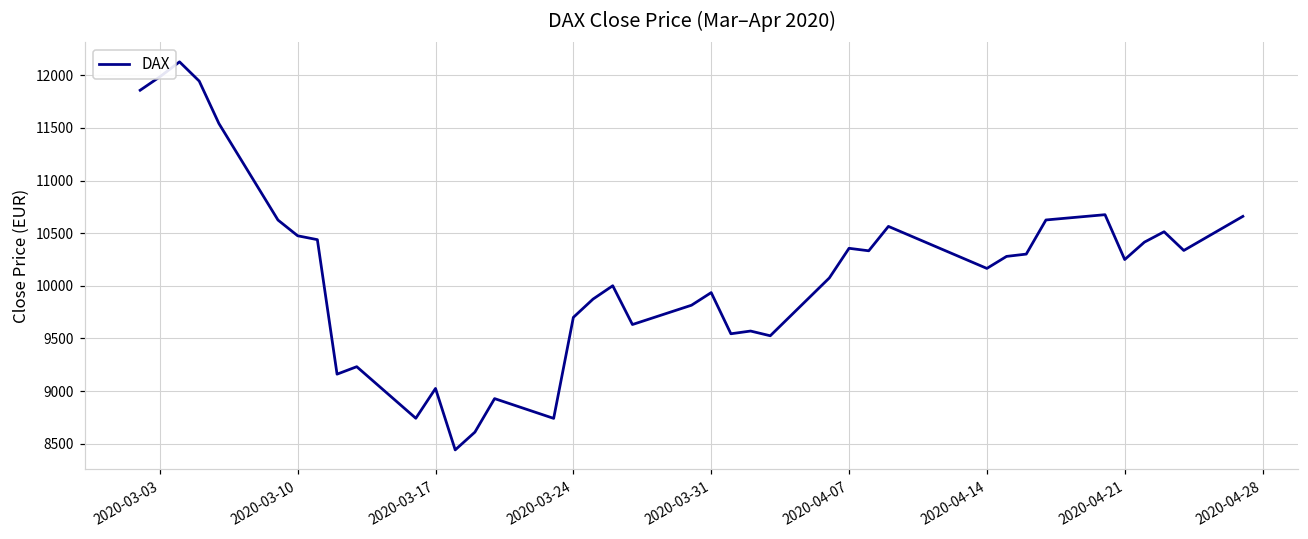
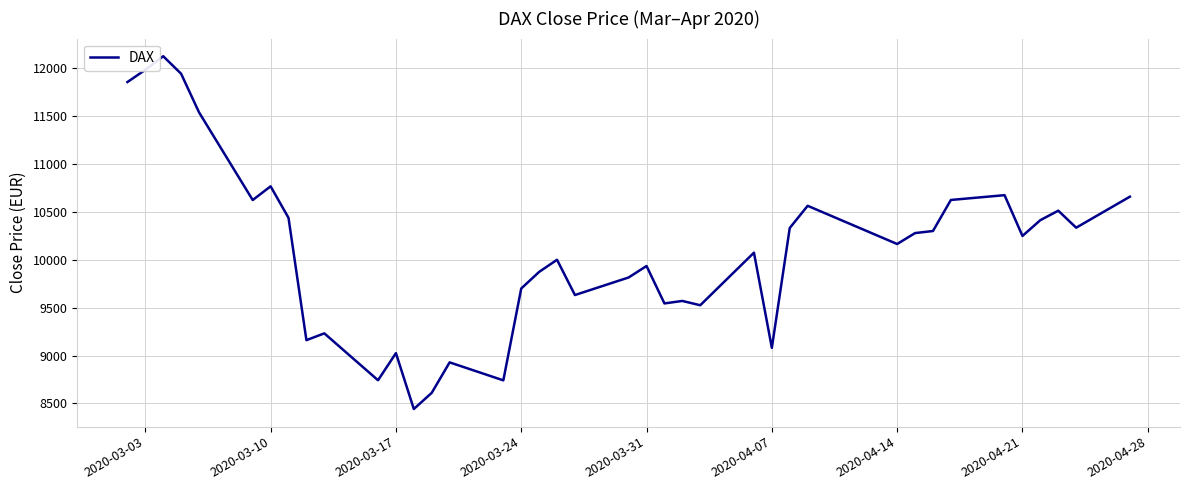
2020-03-10: 10500 -> 10800
2020-04-07: 10400 -> 9100
